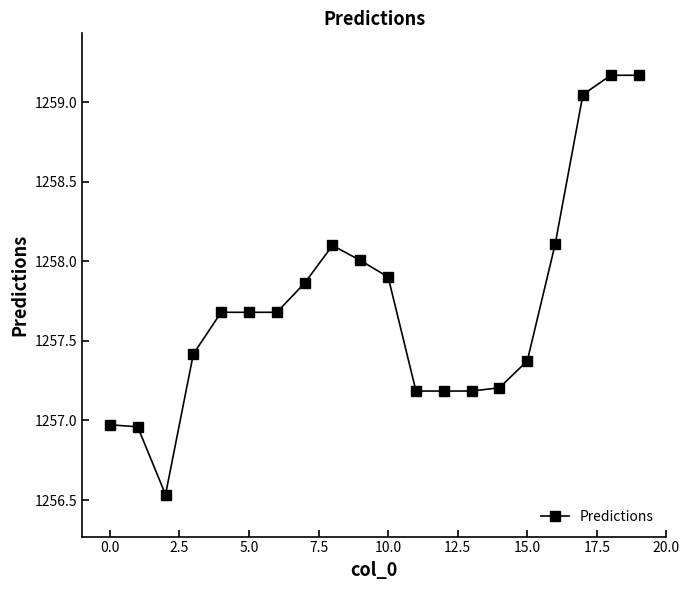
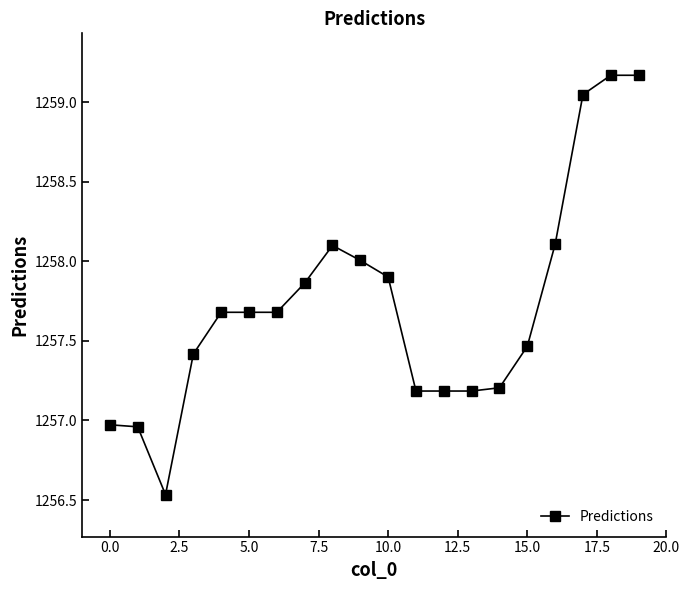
15.0: 1257.38 -> 1257.47
